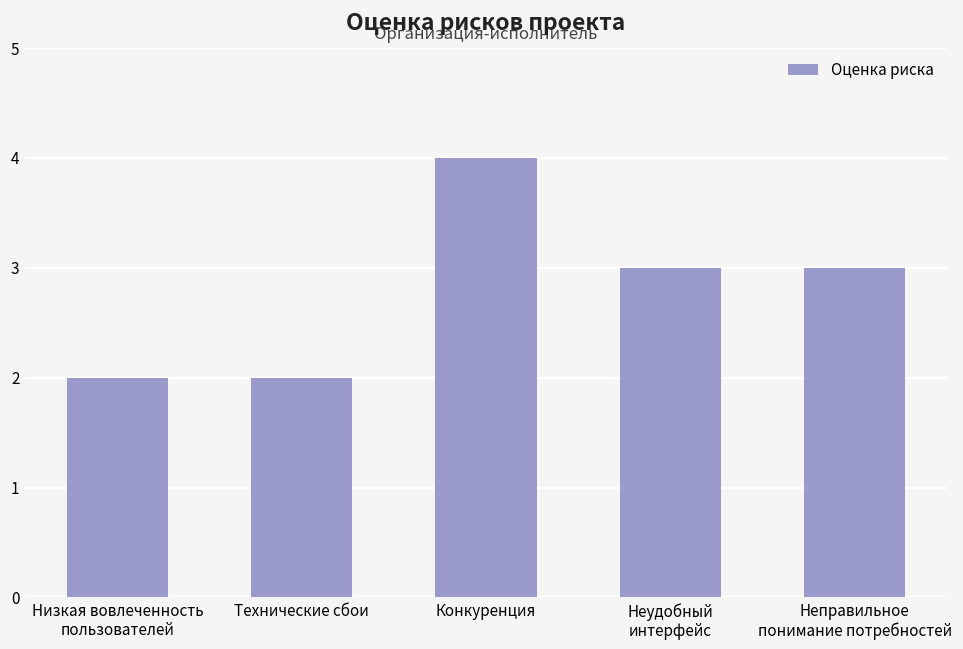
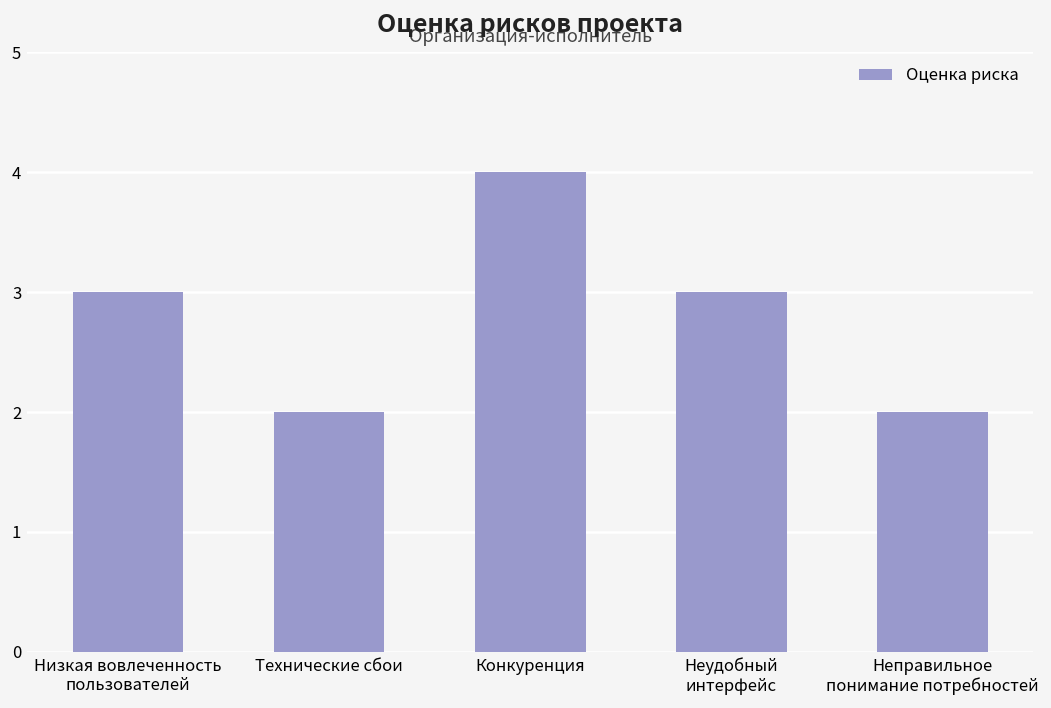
Низкая вовлеченность пользователей: 2 -> 3
Неправильное понимание потребностей: 3 -> 2
